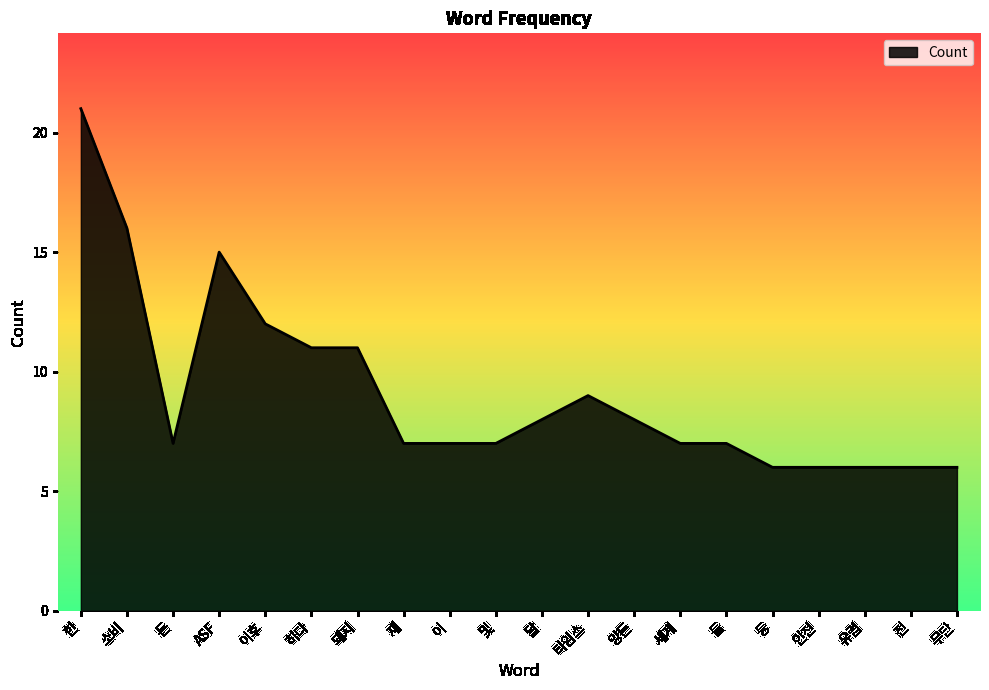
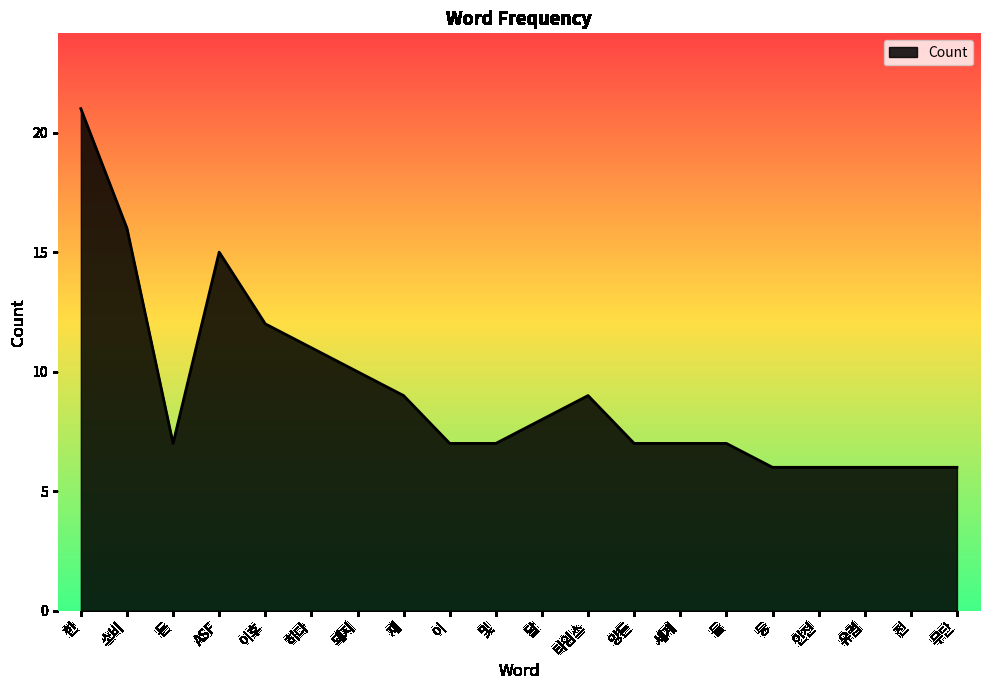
돼지: 11 -> 10
재: 7 -> 9
양돈: 8 -> 7
